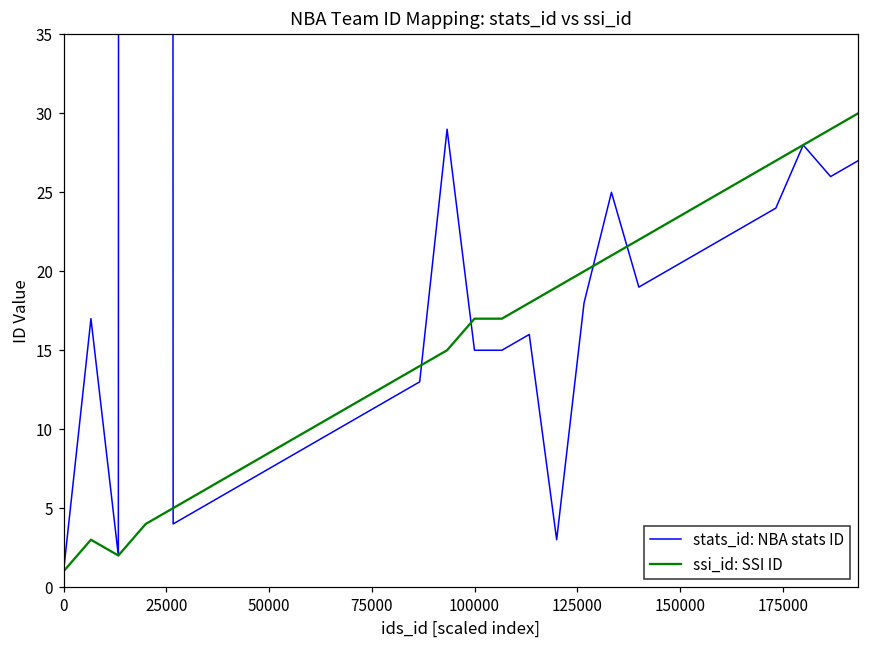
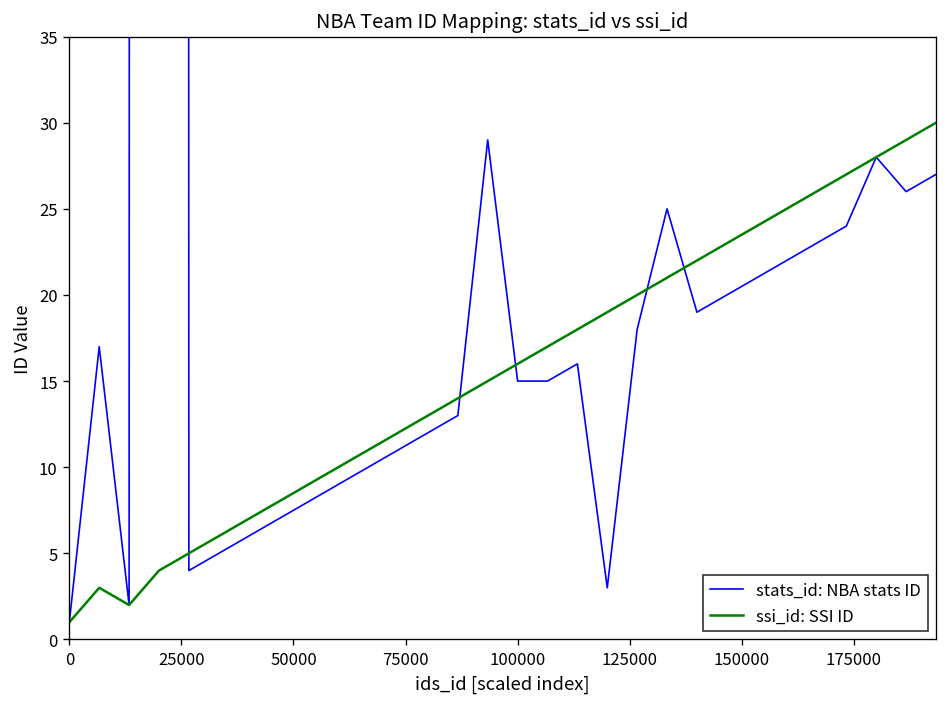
ssi_id: SSI ID, 100000: 17 -> 16
